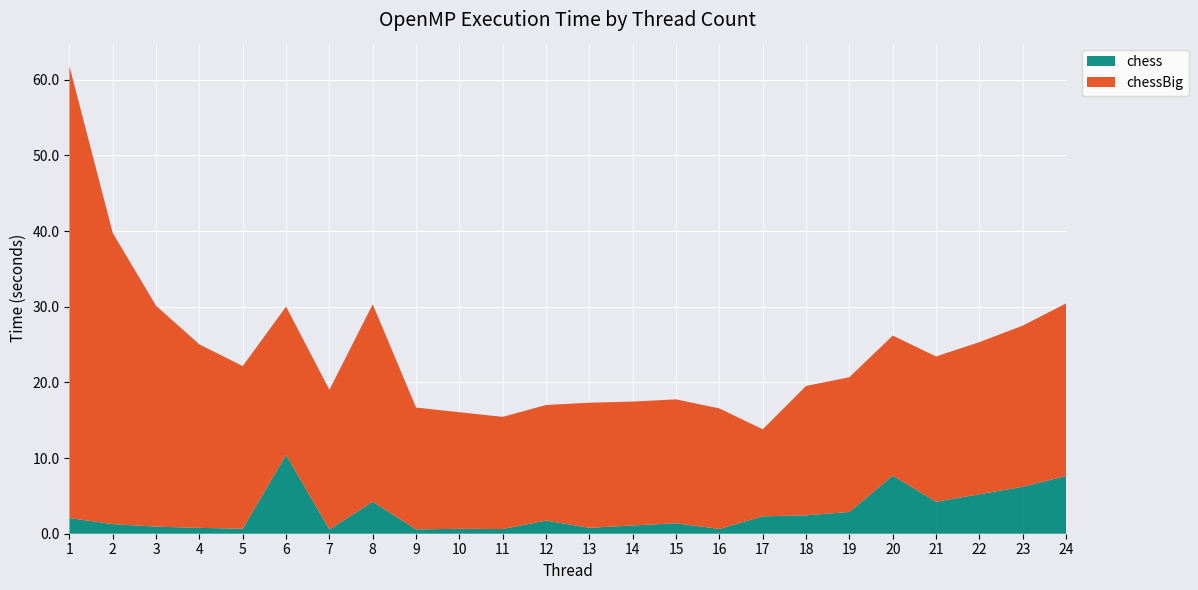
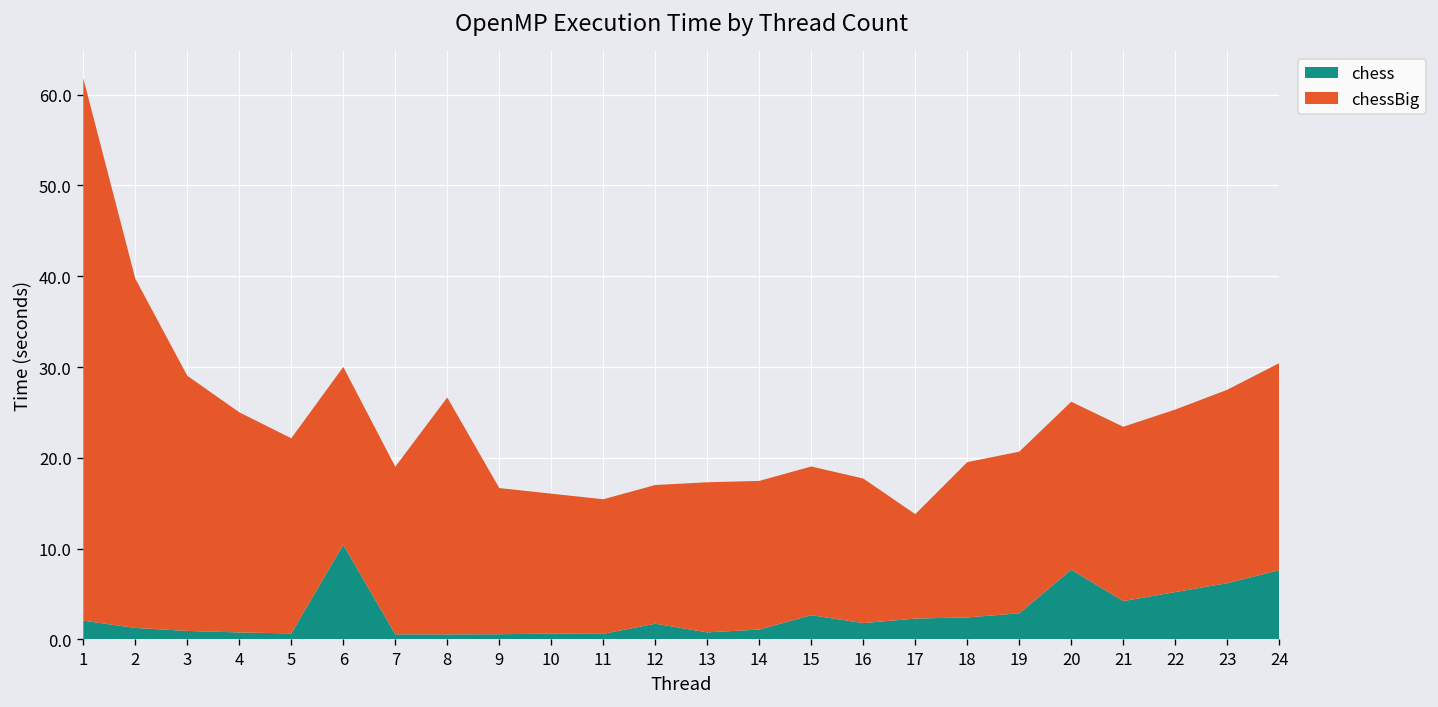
chessBig, 3: 29 -> 28
chess, 8: 4 -> 1
chess, 15: 1 -> 3
chess, 16: 1 -> 2
